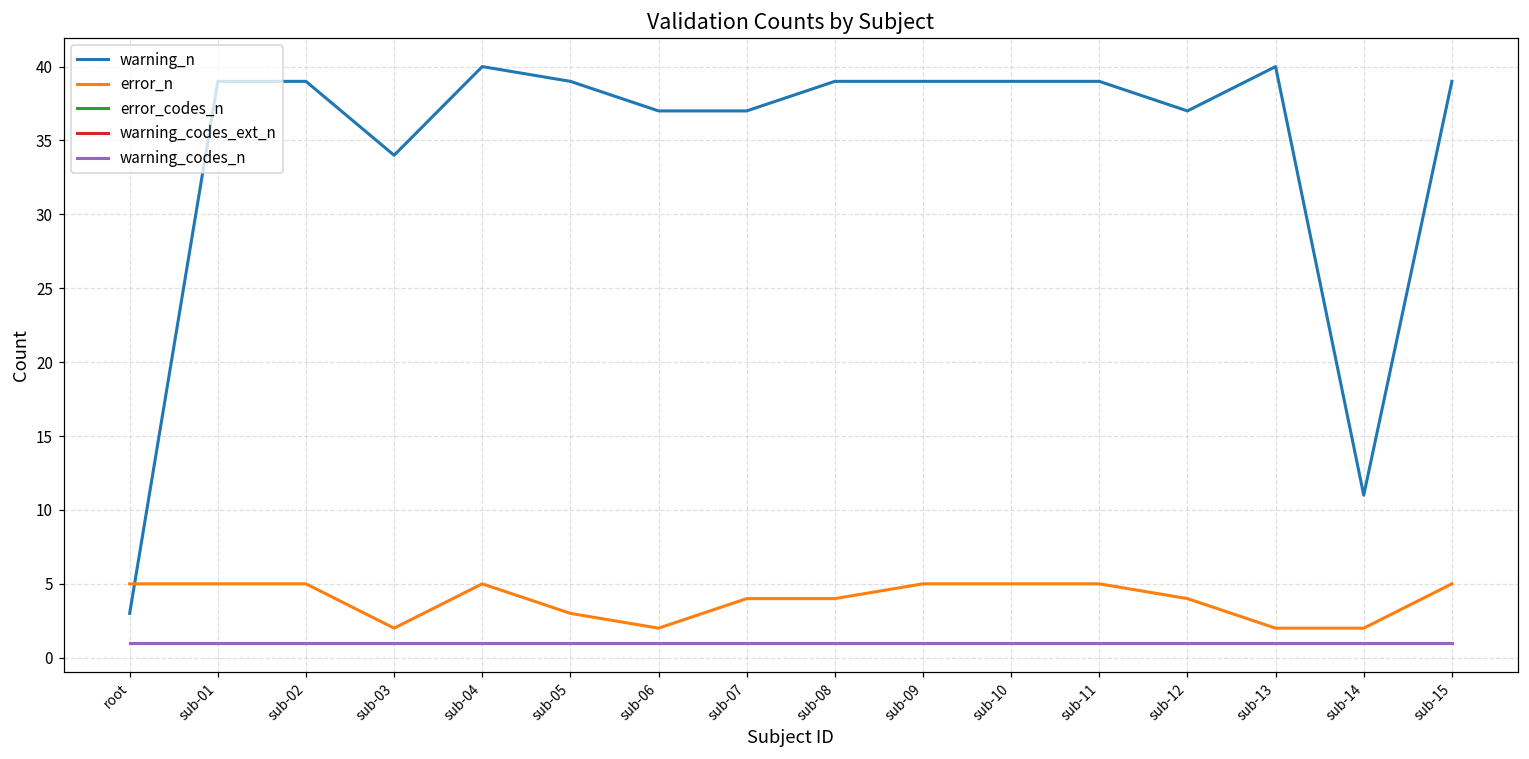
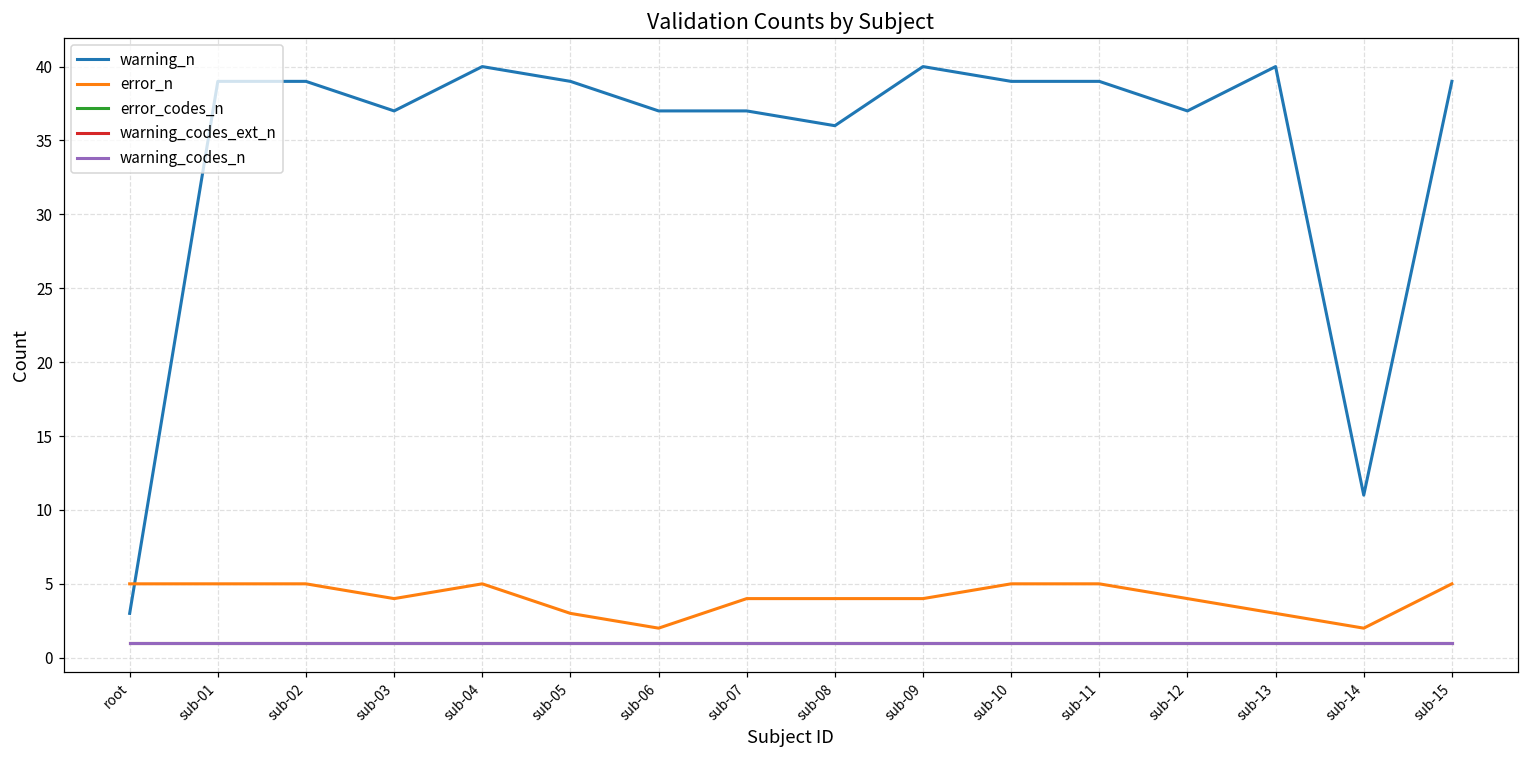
warning_n, sub-03: 34 -> 37
error_n, sub-03: 2 -> 4
warning_n, sub-08: 39 -> 36
warning_n, sub-09: 39 -> 40
error_n, sub-09: 5 -> 4
error_n, sub-13: 2 -> 3
